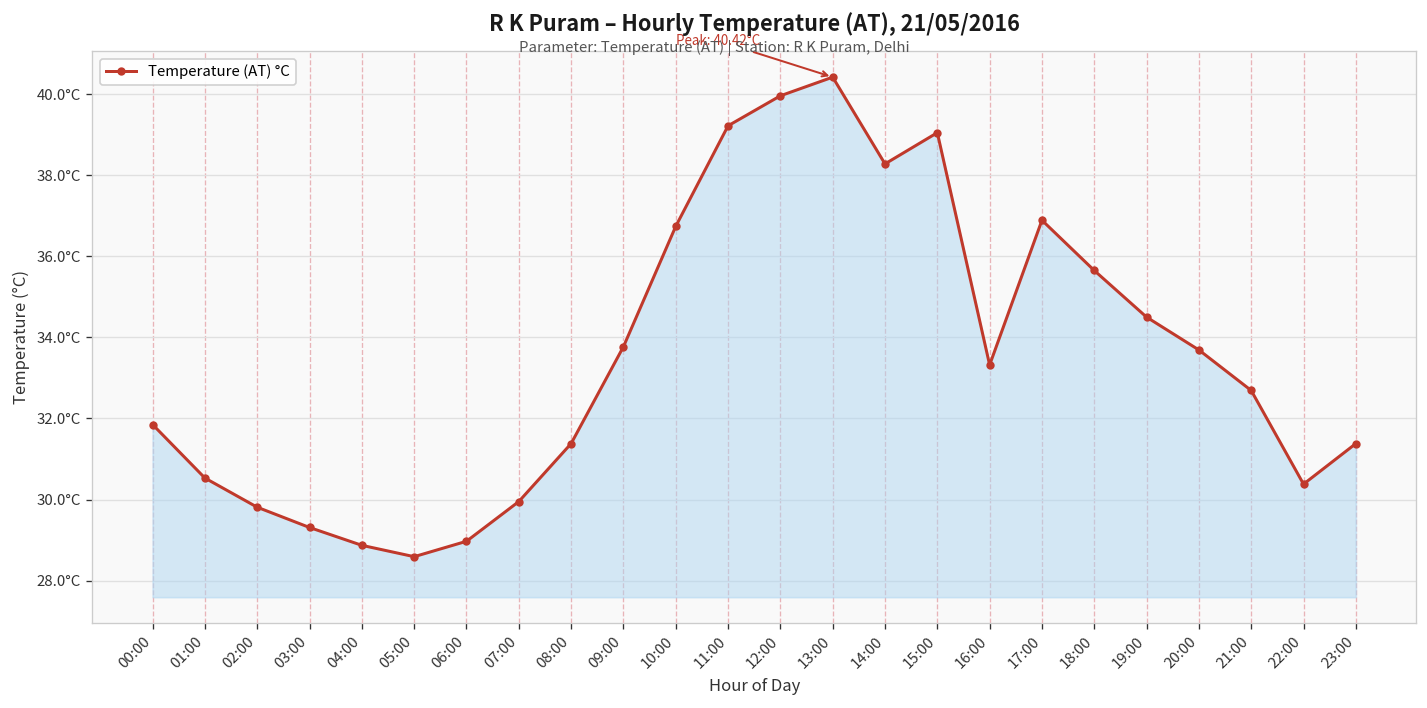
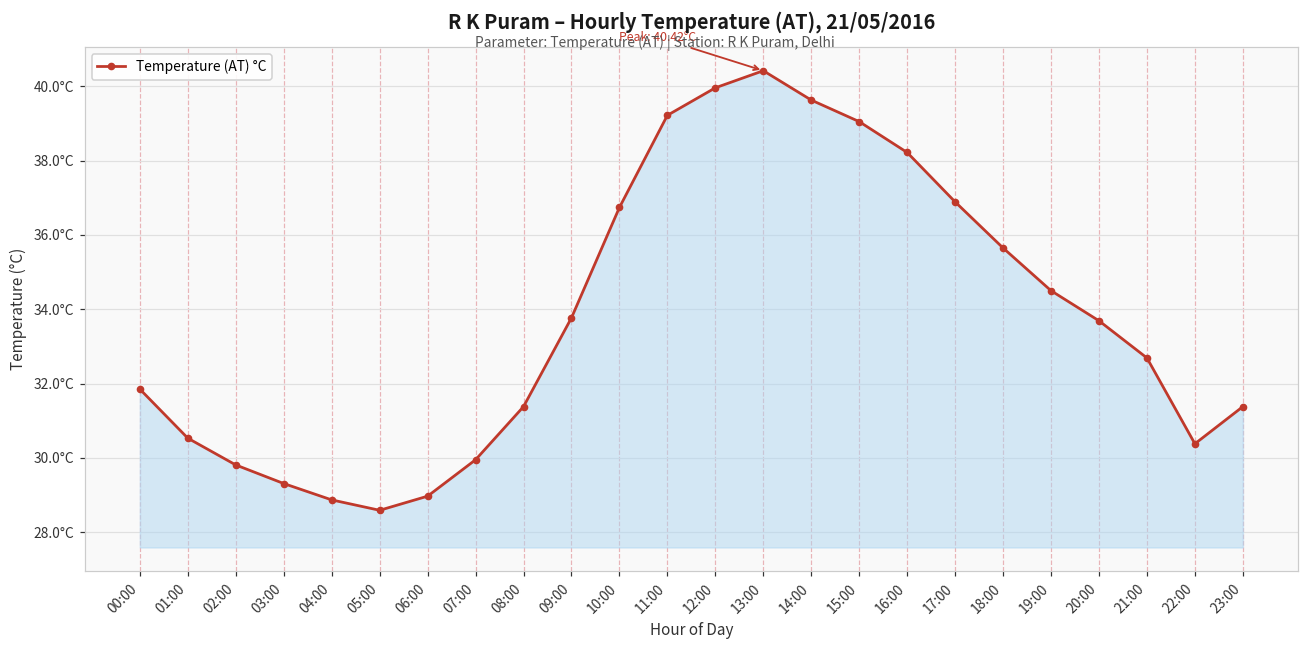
14:00: 38.3°C -> 39.6°C
16:00: 33.3°C -> 38.2°C
